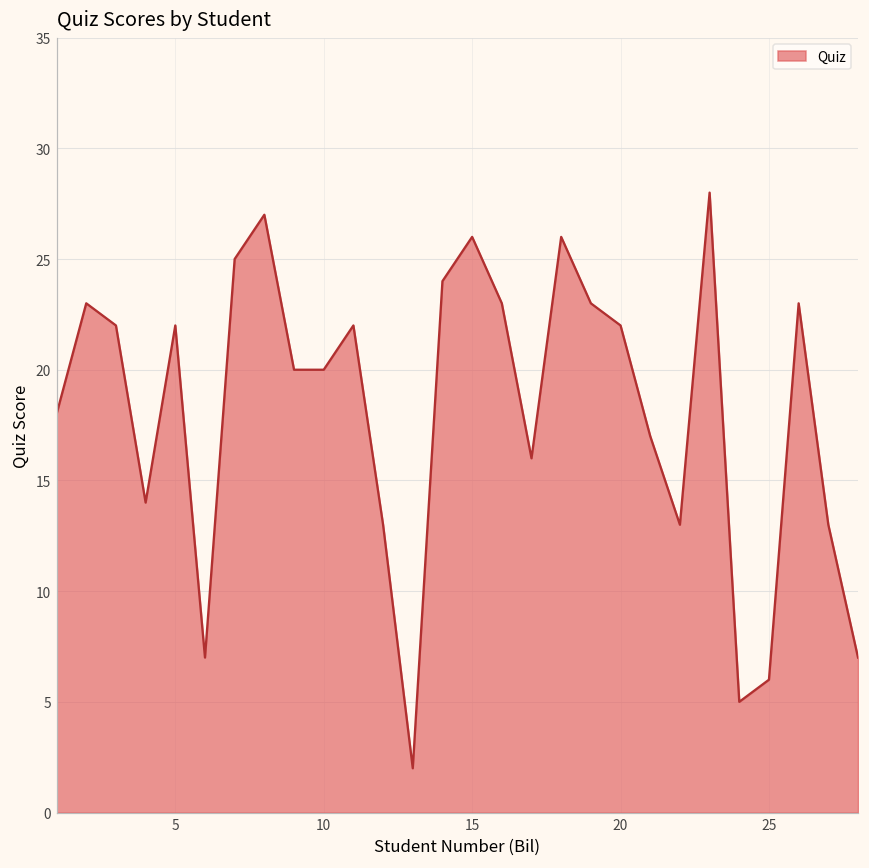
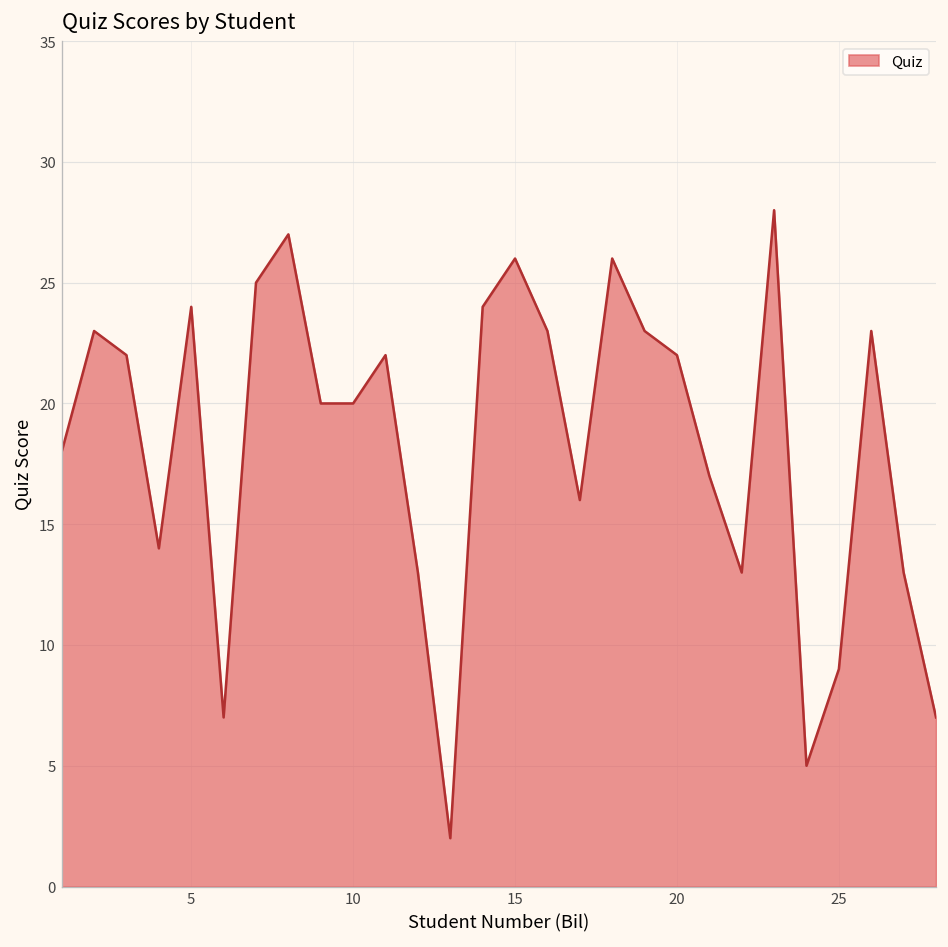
5: 22 -> 24
25: 6 -> 9
